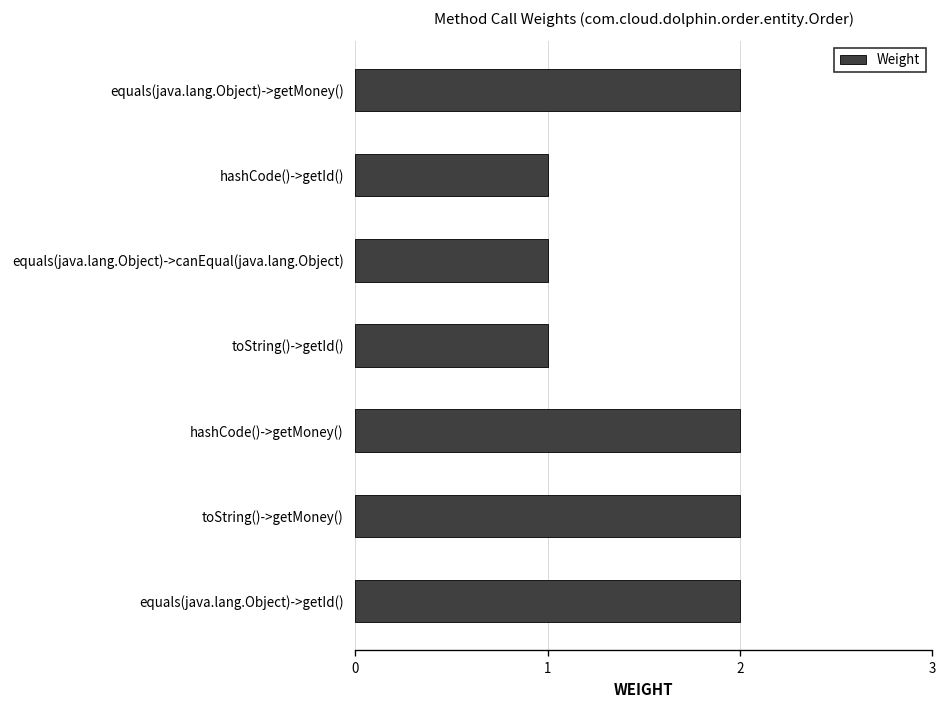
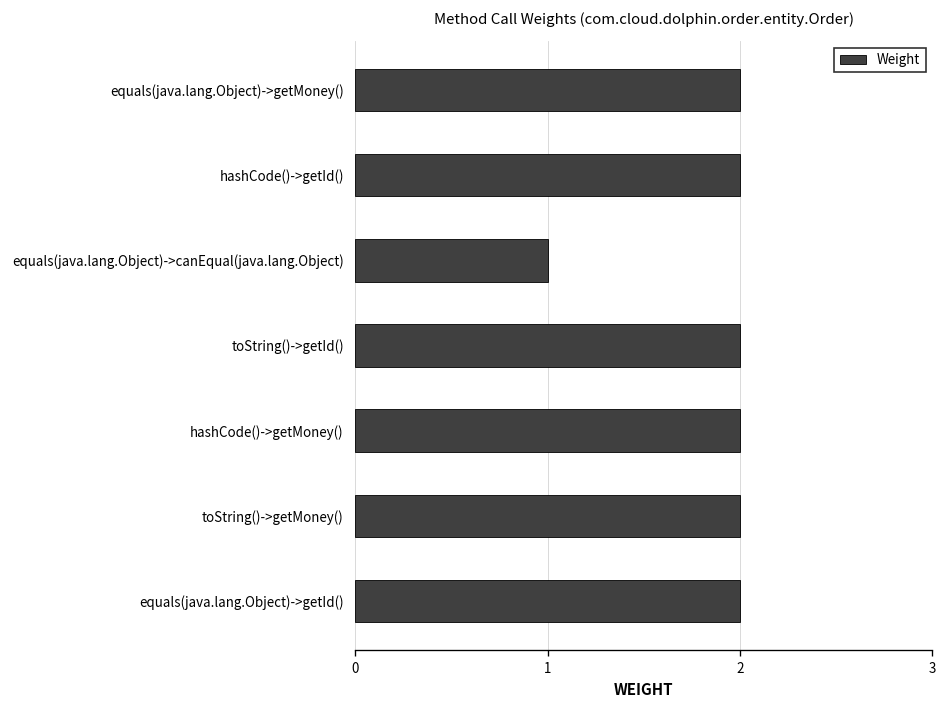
hashCode()->getId(): 1 -> 2
toString()->getId(): 1 -> 2
